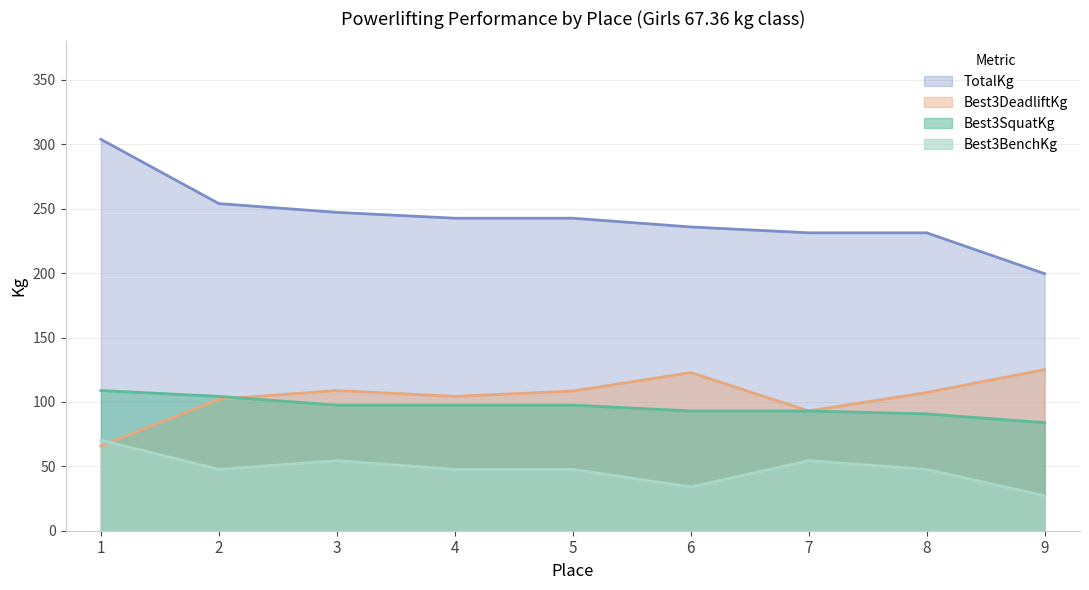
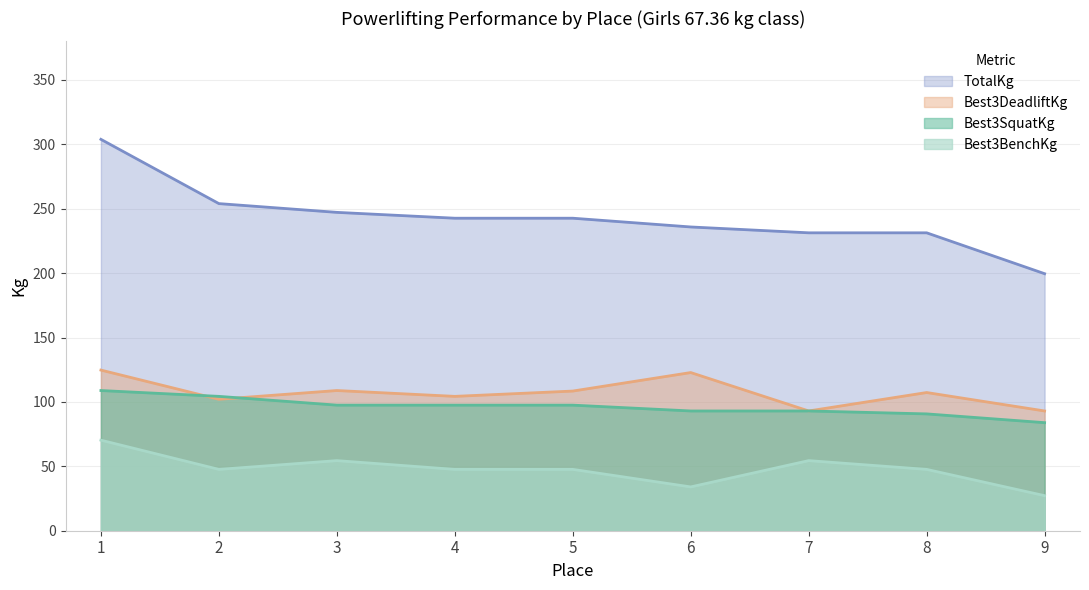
Best3DeadliftKg, 1: 66 -> 125
Best3DeadliftKg, 9: 125 -> 93
